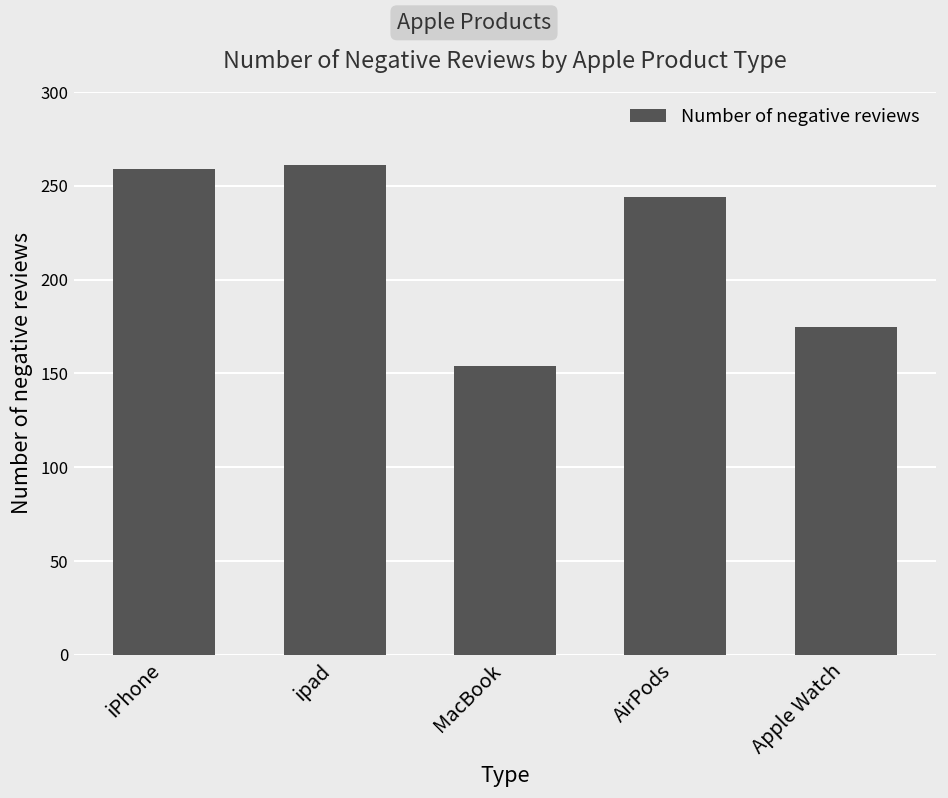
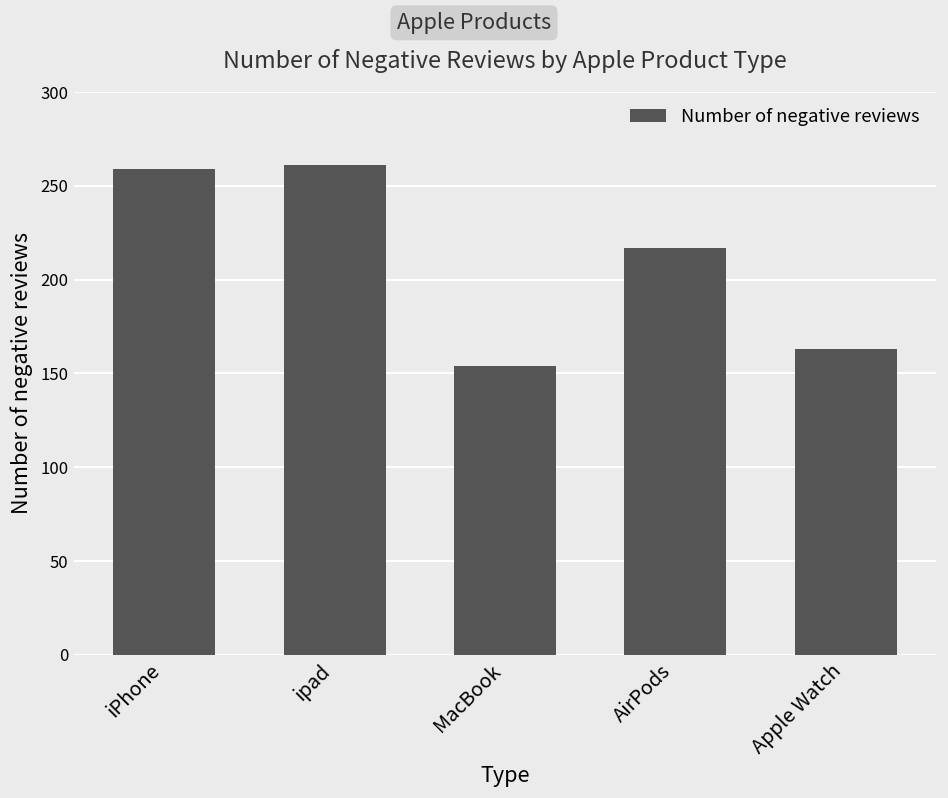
AirPods: 244 -> 217
Apple Watch: 175 -> 163
